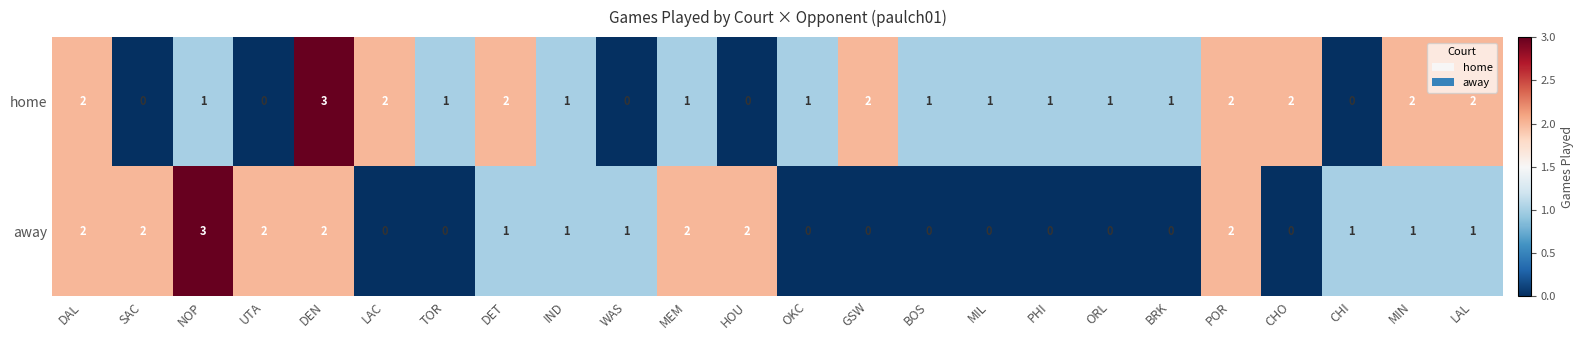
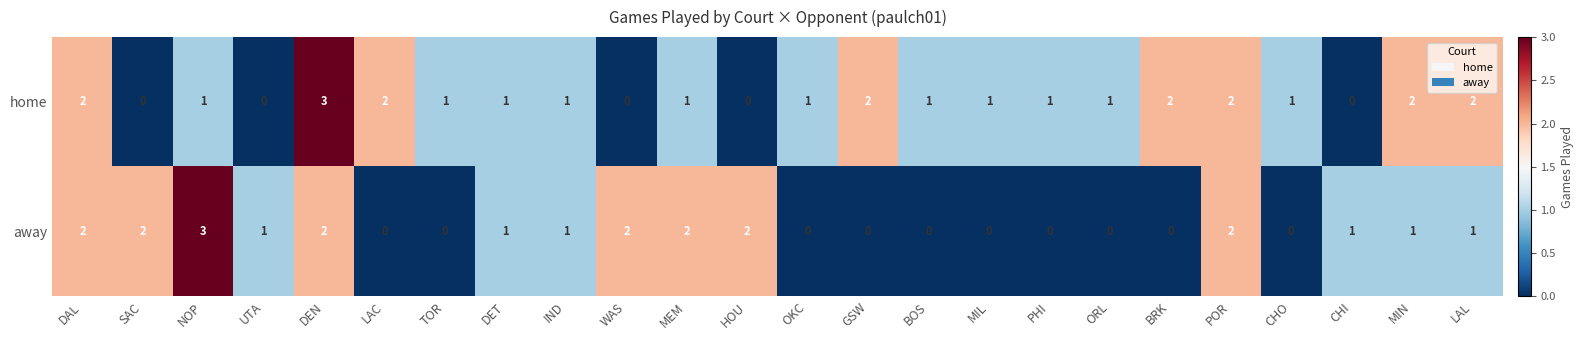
home, DET: 2 -> 1
home, BRK: 1 -> 2
home, CHO: 2 -> 1
away, UTA: 2 -> 1
away, WAS: 1 -> 2
